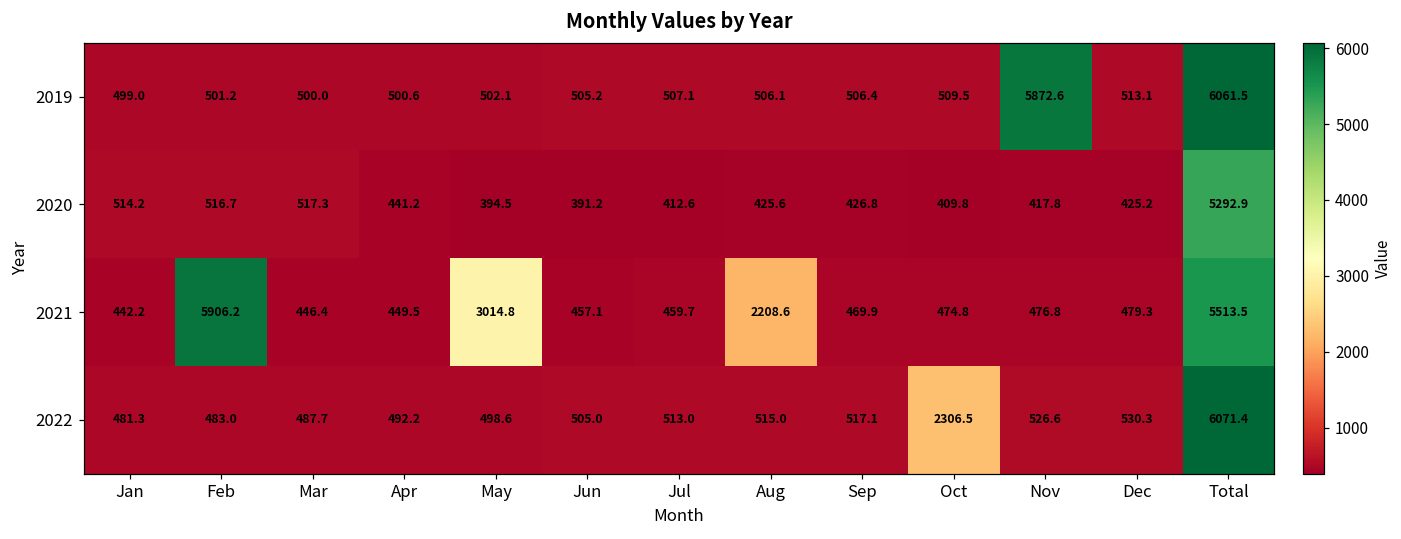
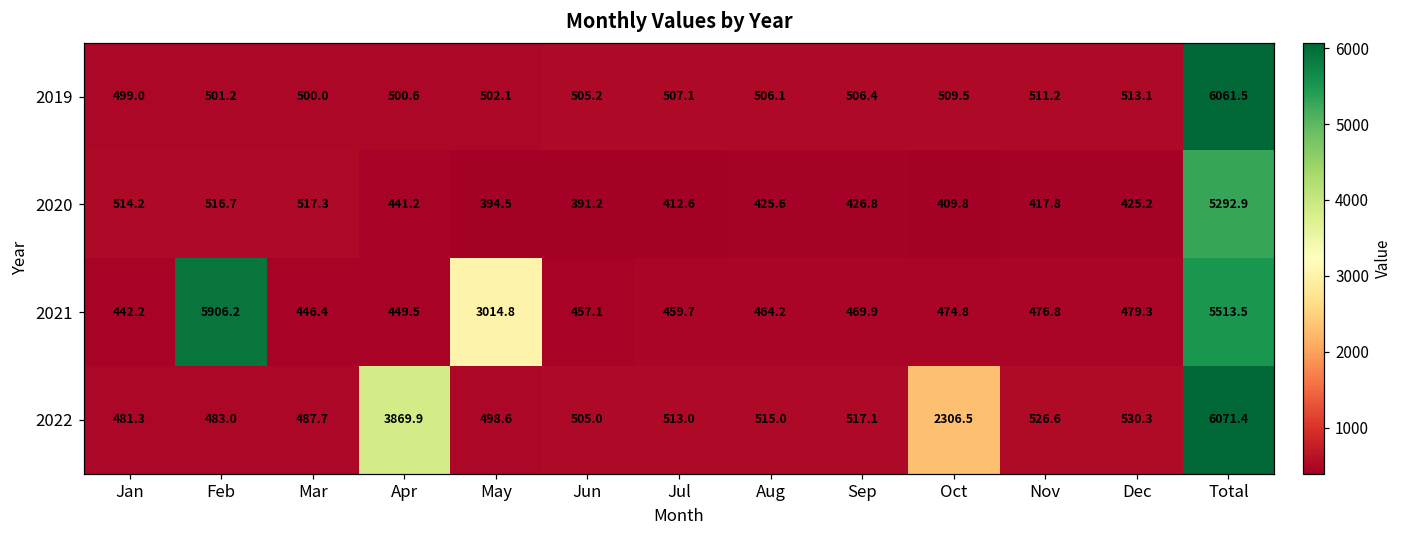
2019, Nov: 5872.6 -> 511.2
2021, Aug: 2208.6 -> 464.2
2022, Apr: 492.2 -> 3869.9
